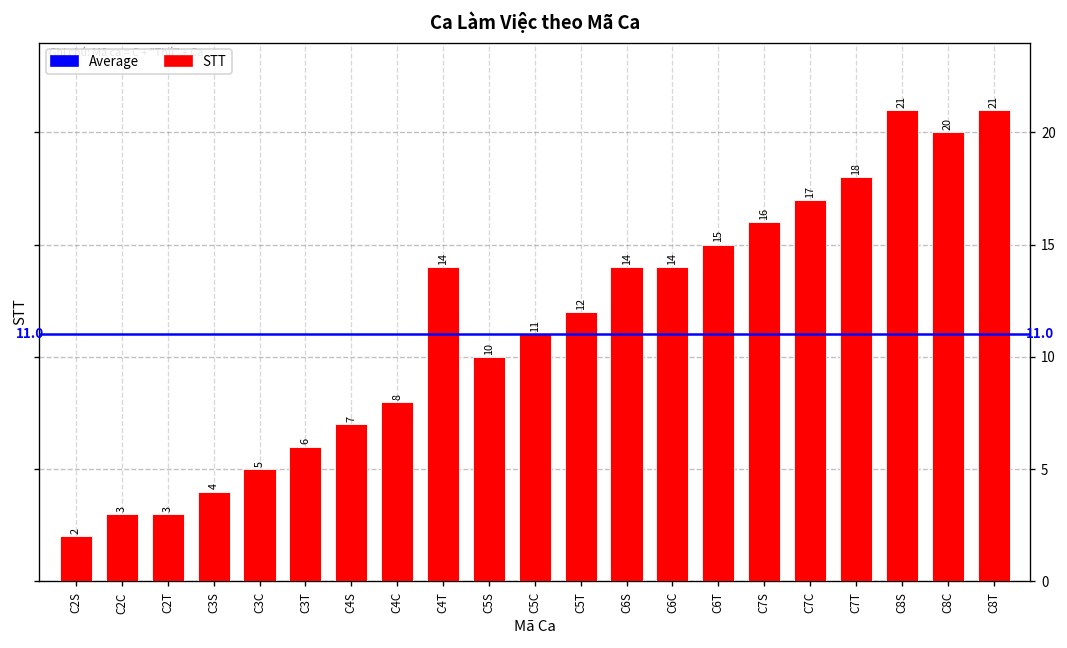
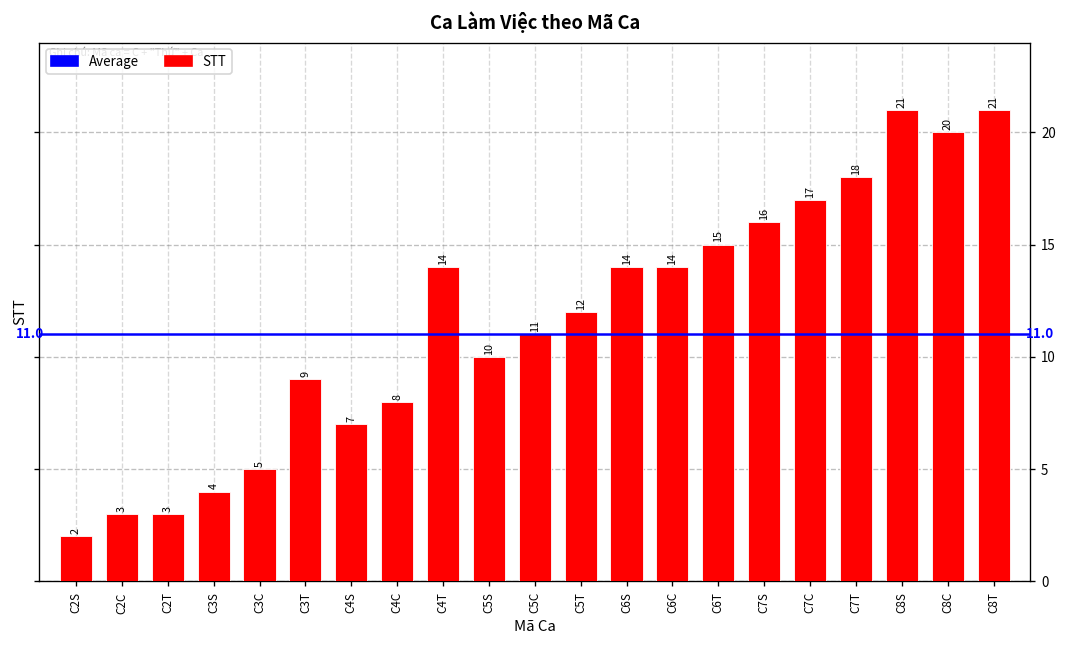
C3T: 6 -> 9
